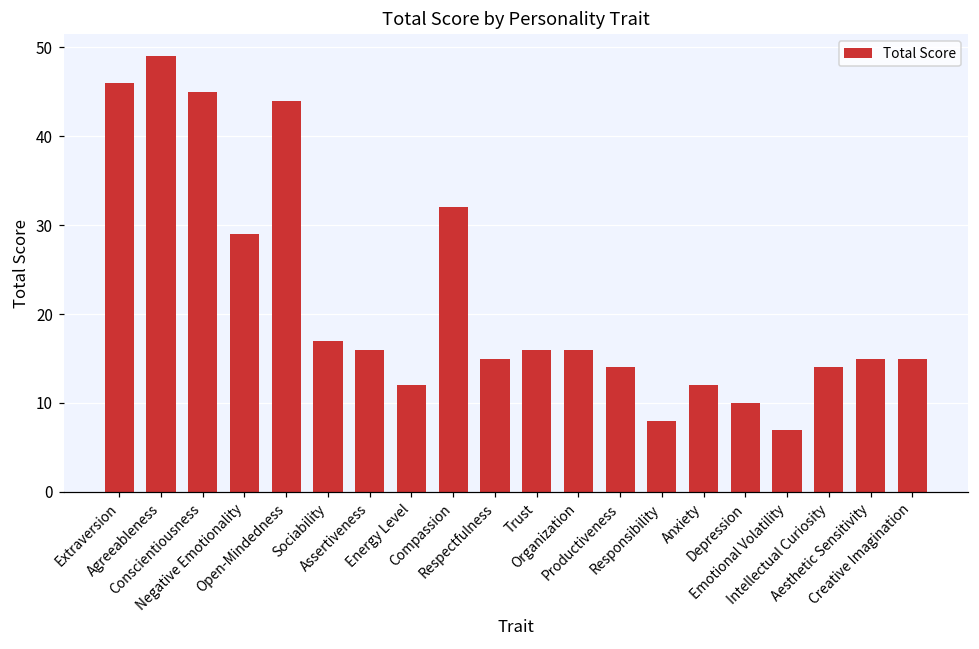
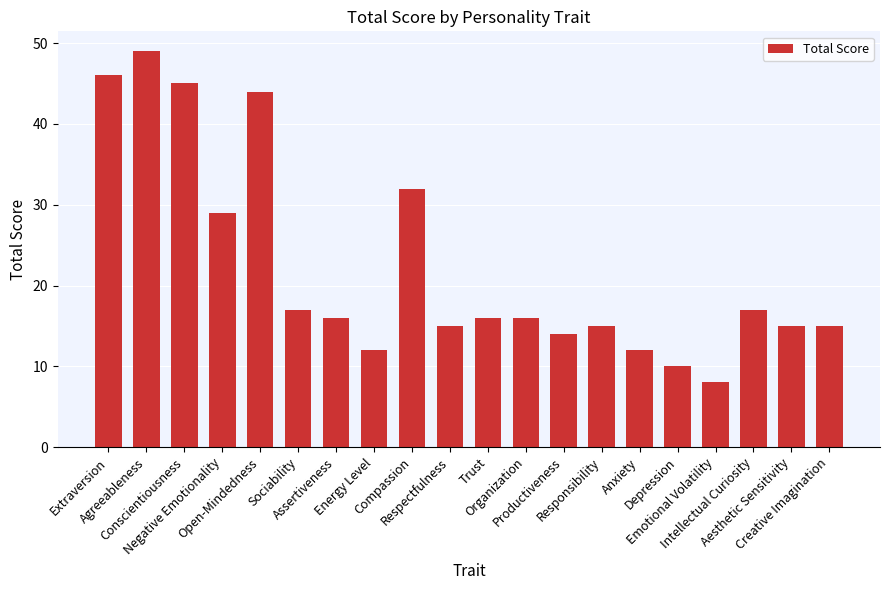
Responsibility: 8 -> 15
Emotional Volatility: 7 -> 8
Intellectual Curiosity: 14 -> 17
